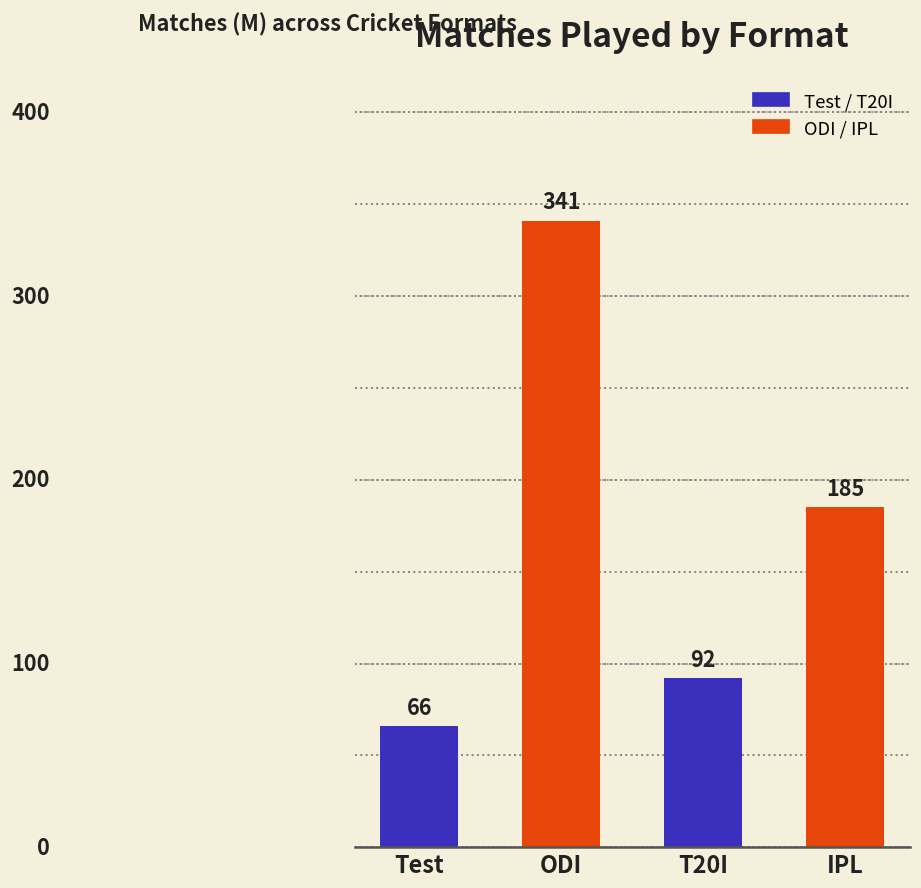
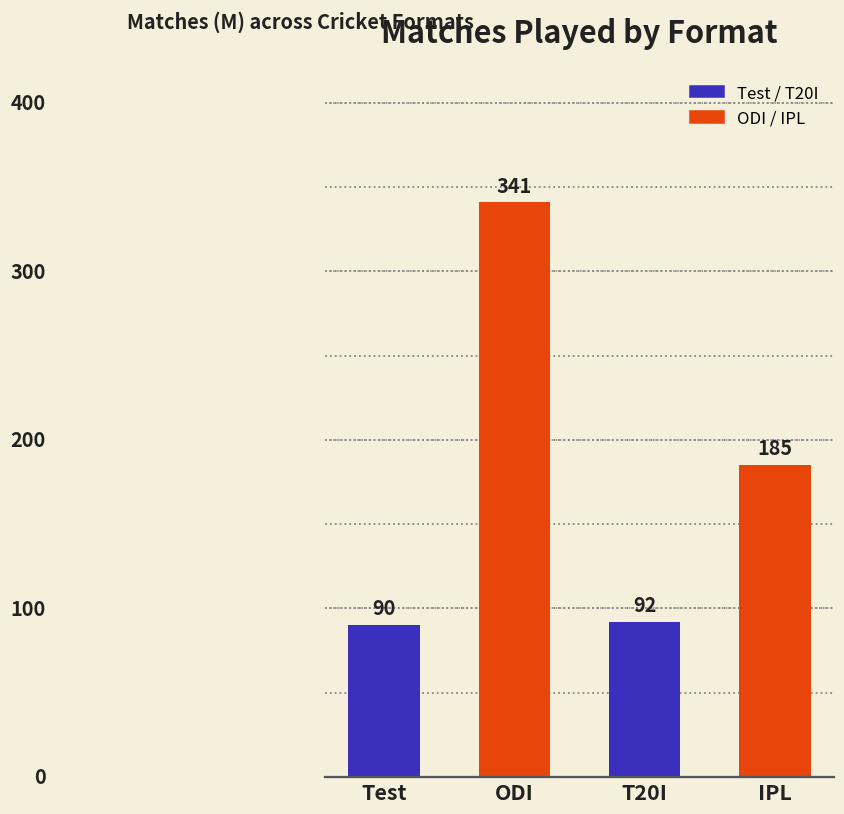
Test: 66 -> 90
